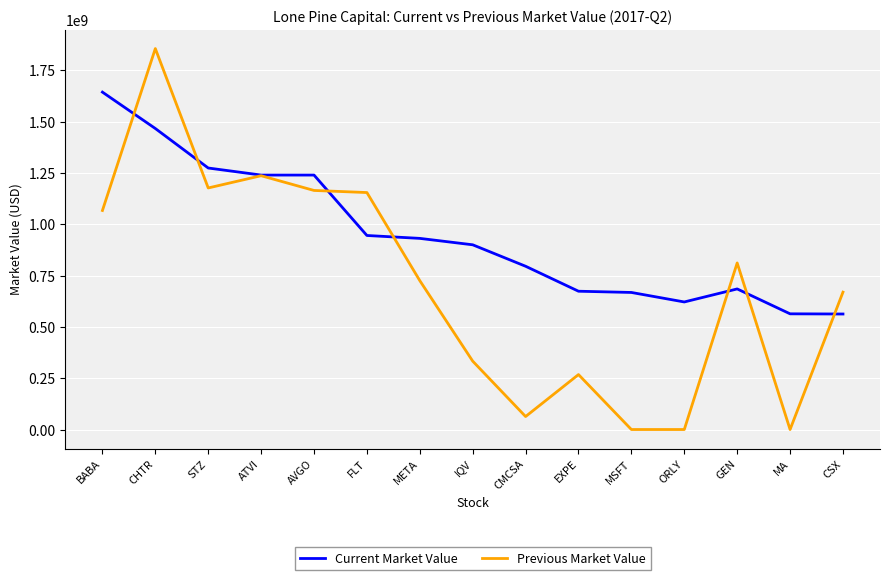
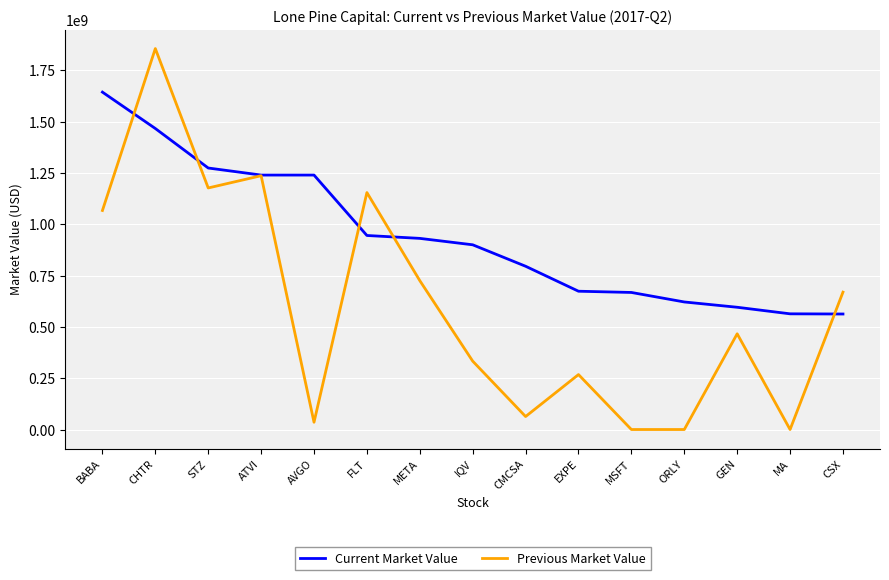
Previous Market Value, AVGO: 1160000000 -> 40000000
Current Market Value, GEN: 680000000 -> 600000000
Previous Market Value, GEN: 810000000 -> 470000000
